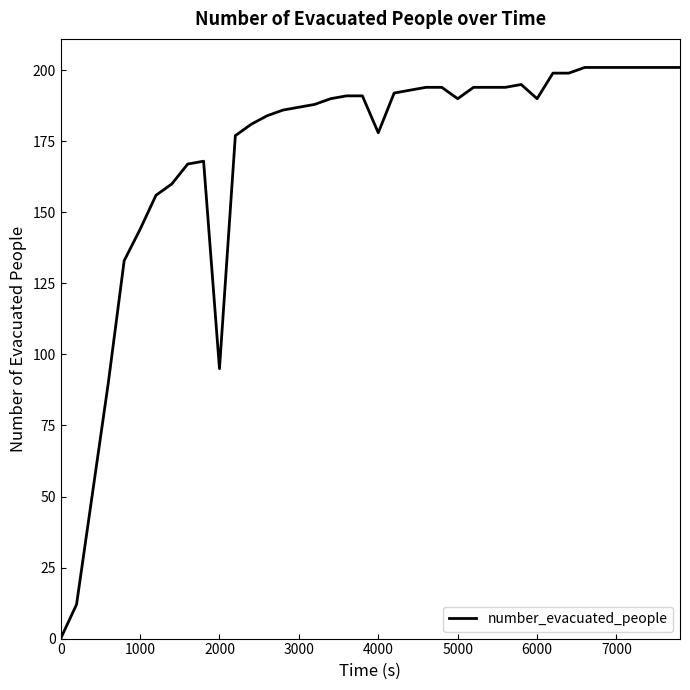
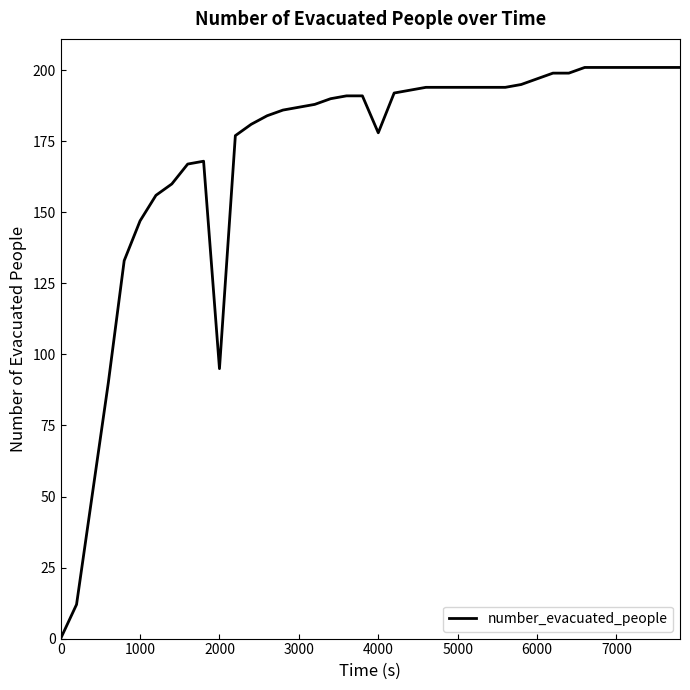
1000: 144 -> 147
5000: 190 -> 194
6000: 190 -> 197
